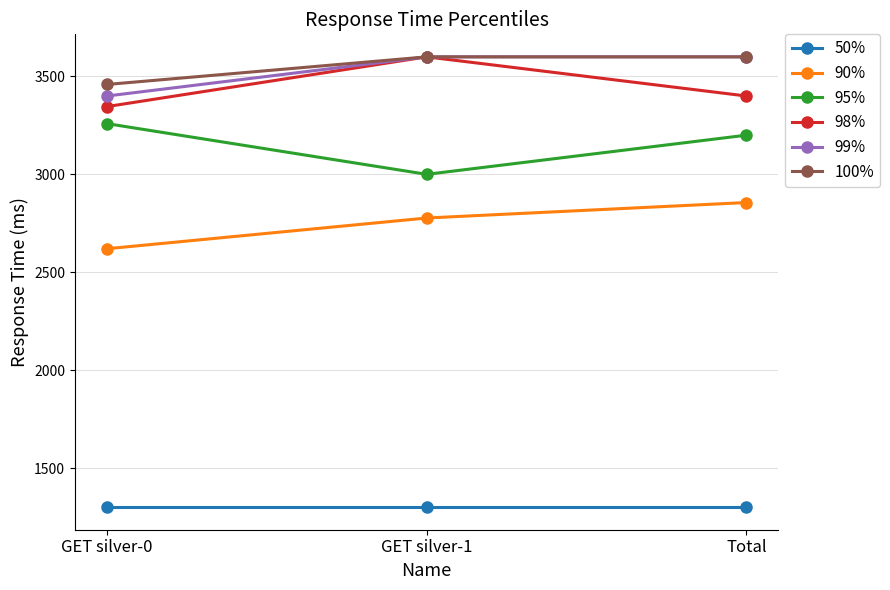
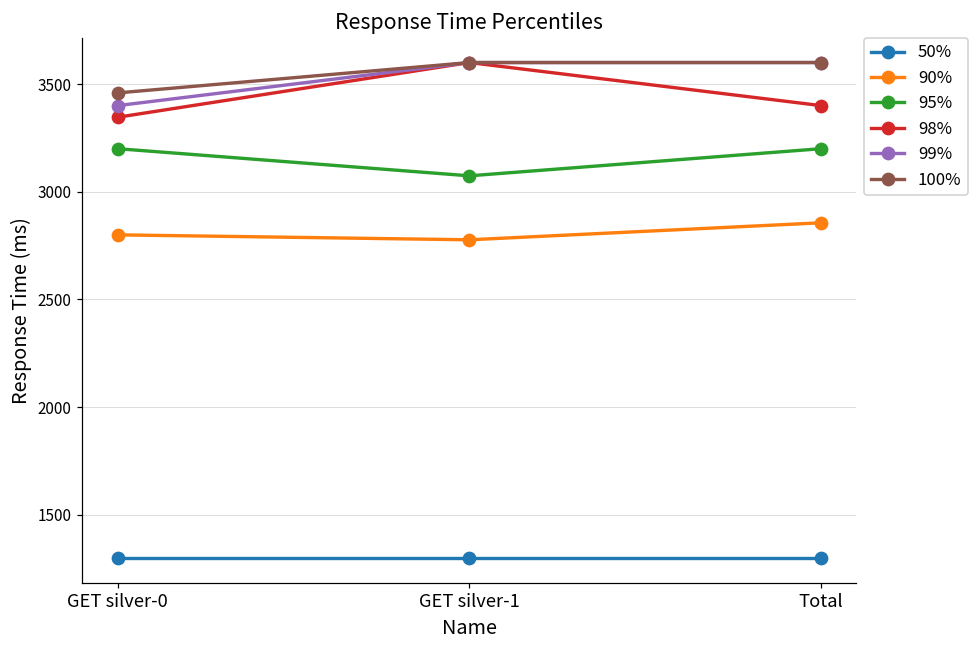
90%, GET silver-0: 2620 -> 2800
95%, GET silver-0: 3260 -> 3200
95%, GET silver-1: 3000 -> 3070
